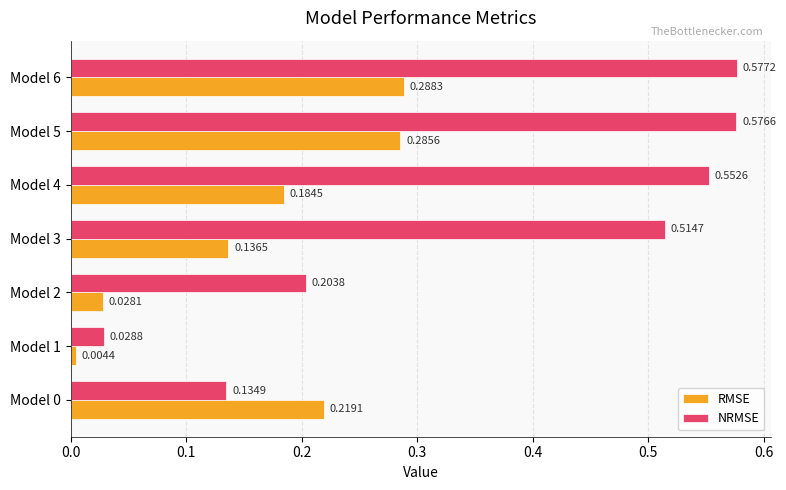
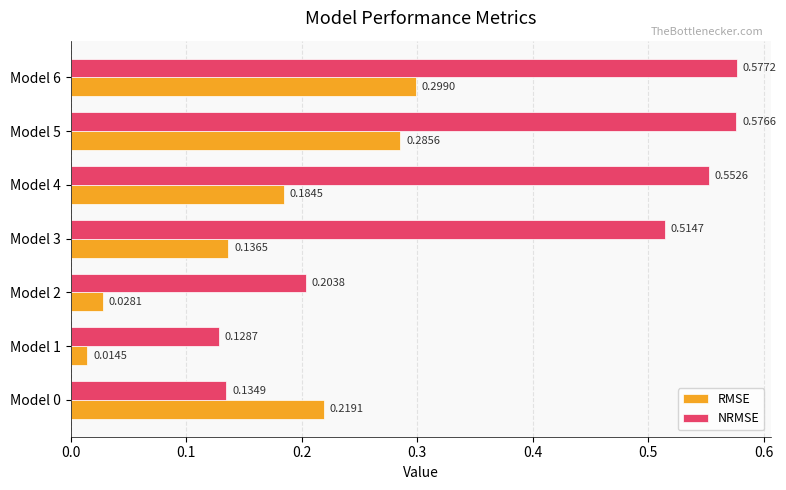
RMSE, Model 6: 0.2883 -> 0.2990
NRMSE, Model 1: 0.0288 -> 0.1287
RMSE, Model 1: 0.0044 -> 0.0145
